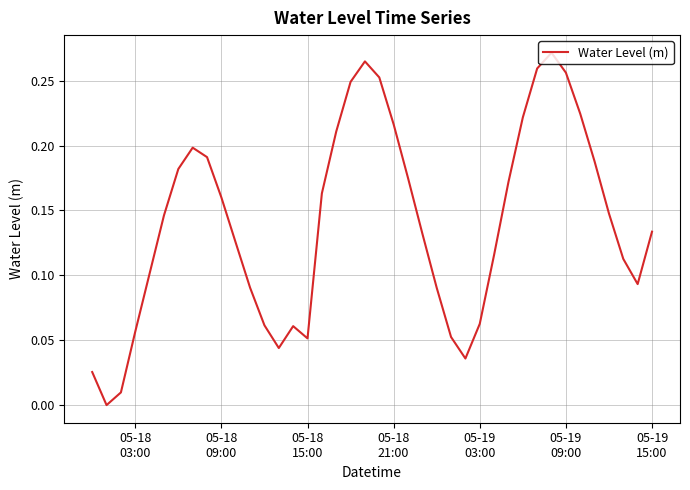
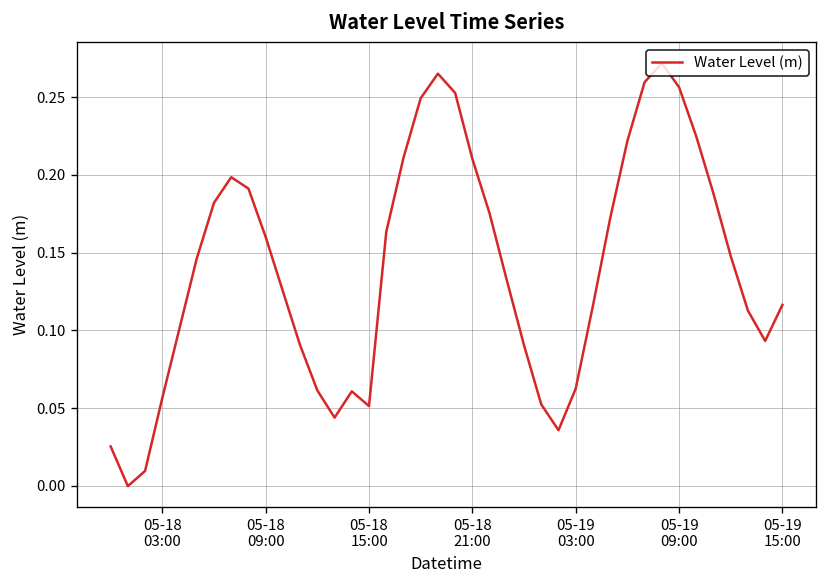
05-18 21:00: 0.216 -> 0.210
05-19 15:00: 0.134 -> 0.116
